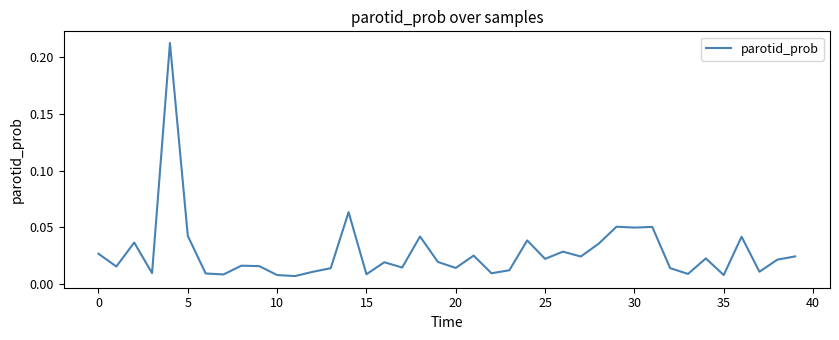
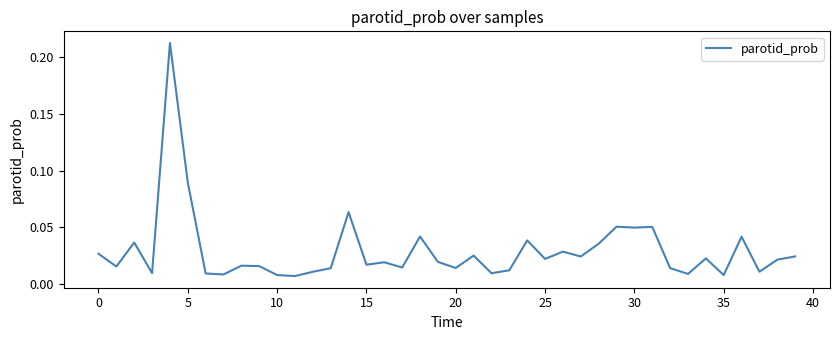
5: 0.042 -> 0.089
15: 0.009 -> 0.017
